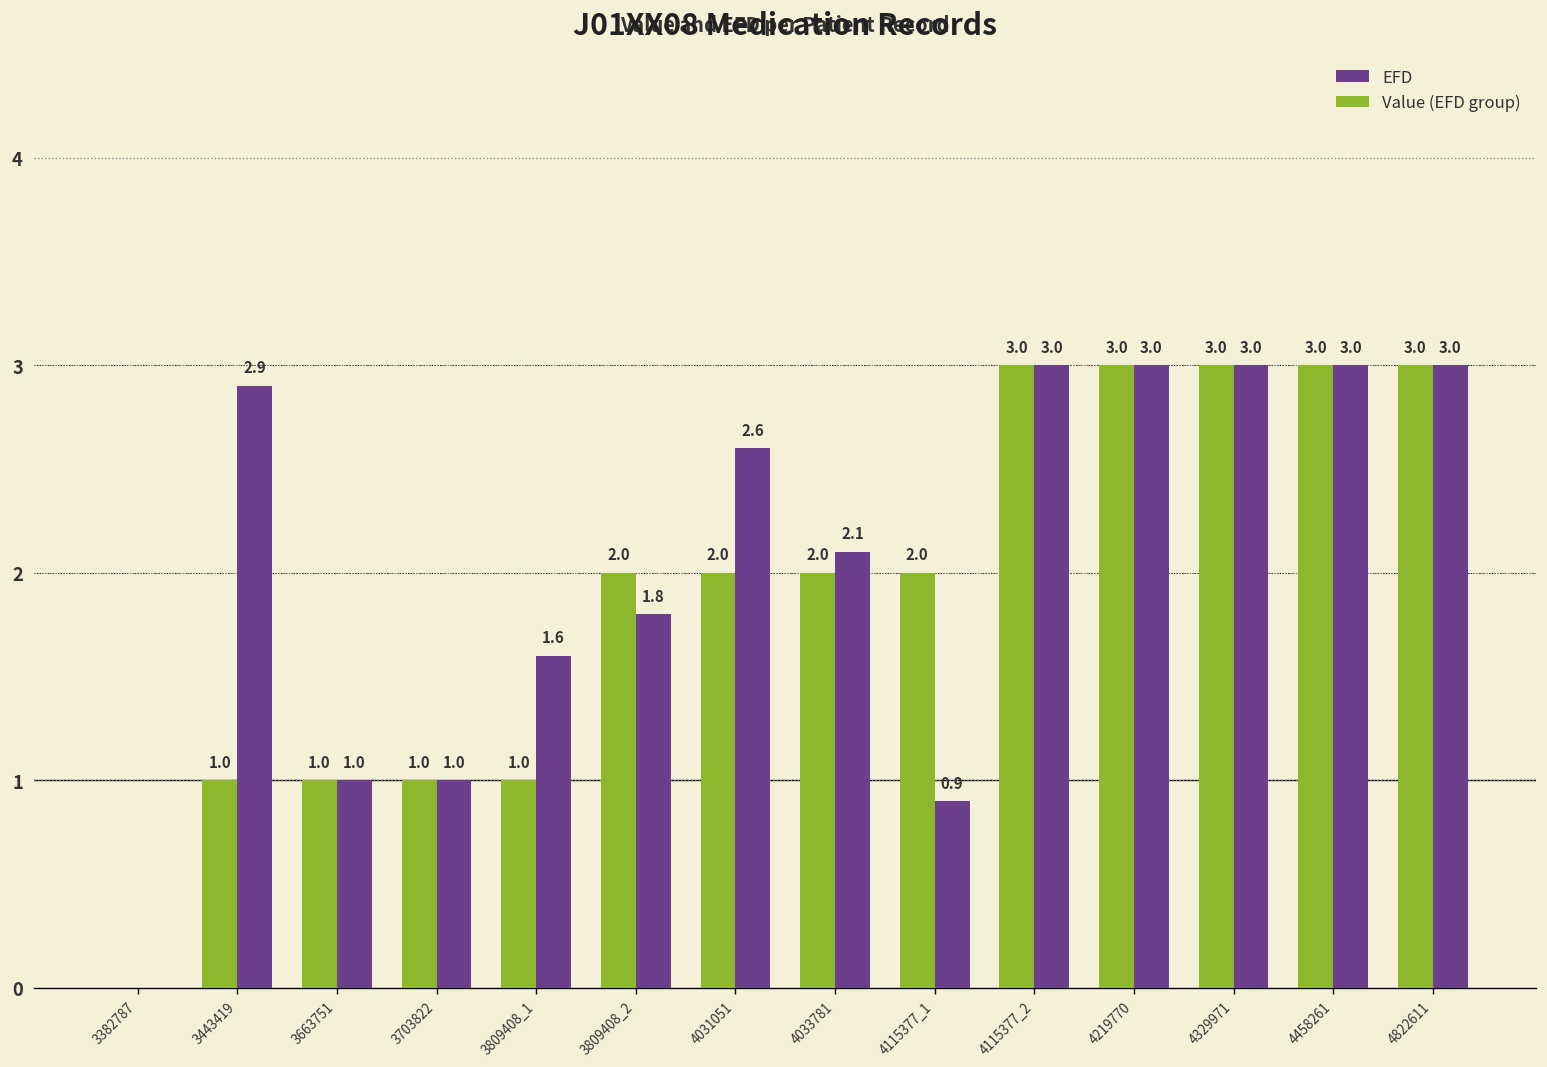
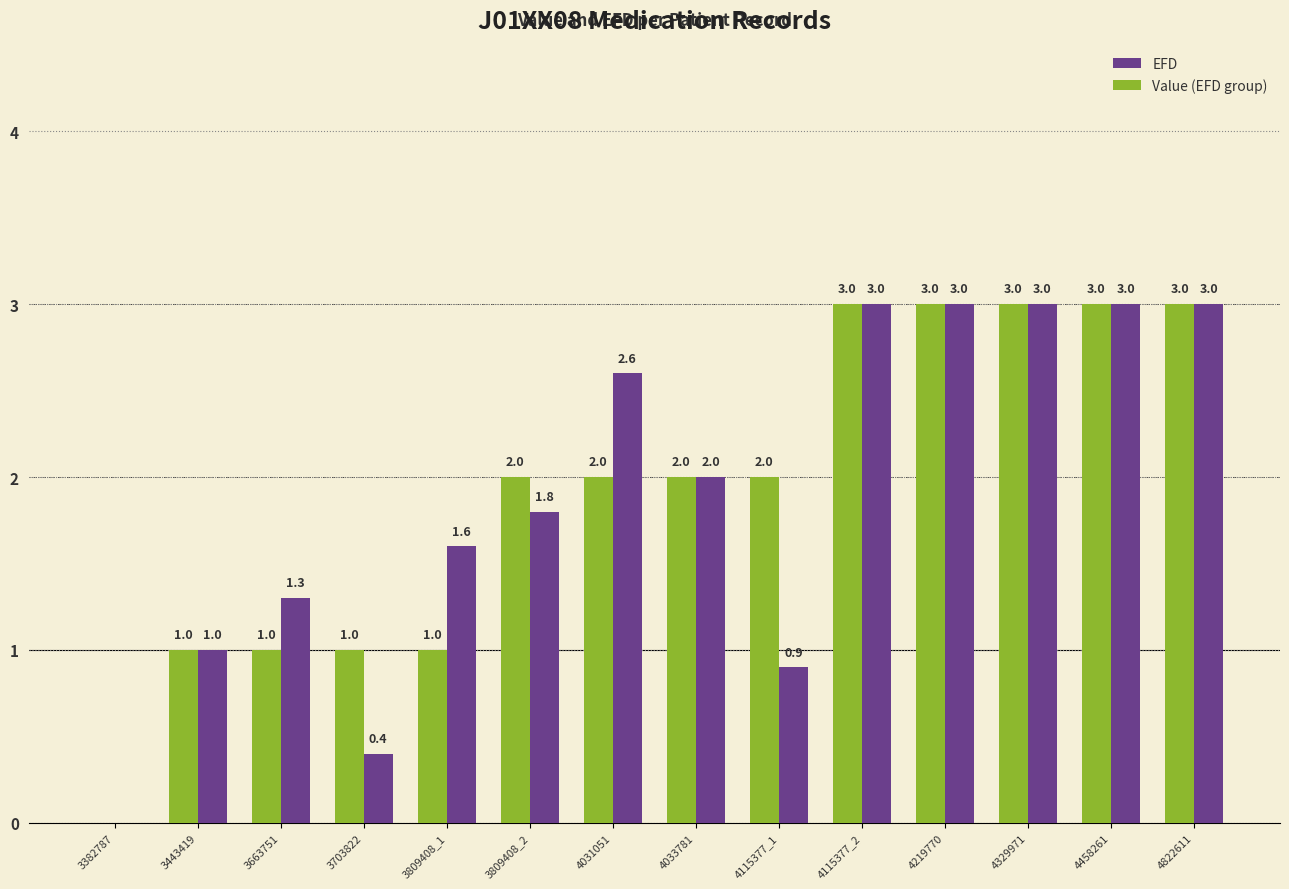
EFD, 3443419: 2.9 -> 1.0
EFD, 3663751: 1.0 -> 1.3
EFD, 3703822: 1.0 -> 0.4
EFD, 4033781: 2.1 -> 2.0
